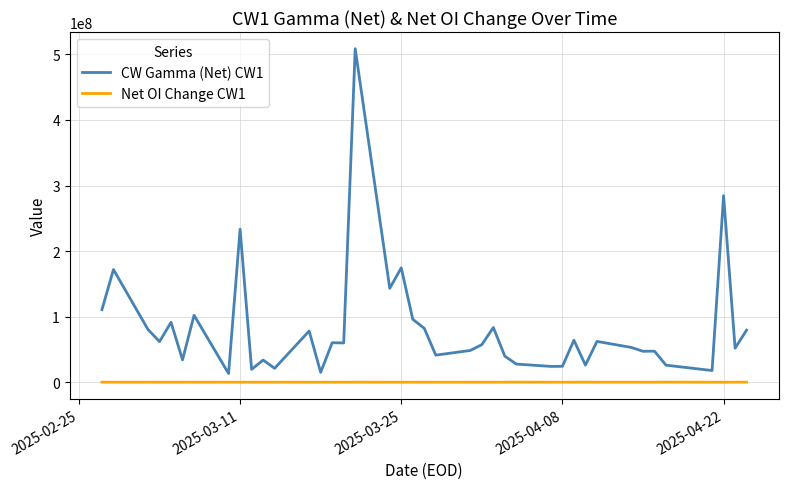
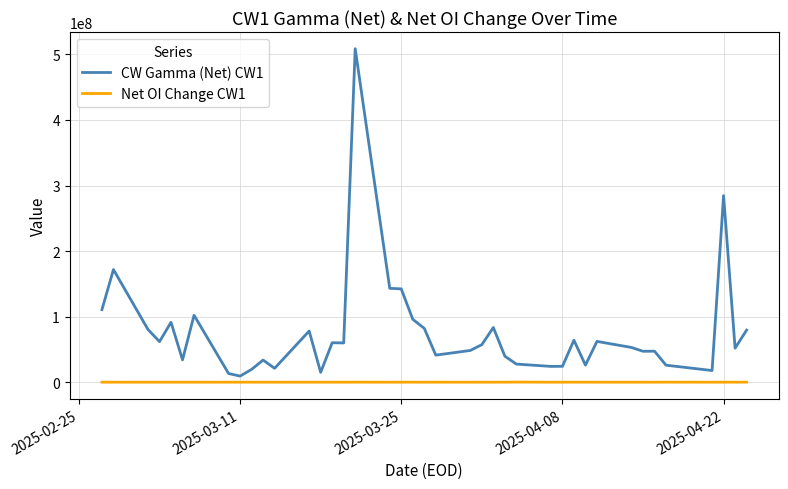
CW Gamma (Net) CW1, 2025-03-11: 230000000 -> 10000000
CW Gamma (Net) CW1, 2025-03-25: 170000000 -> 140000000
